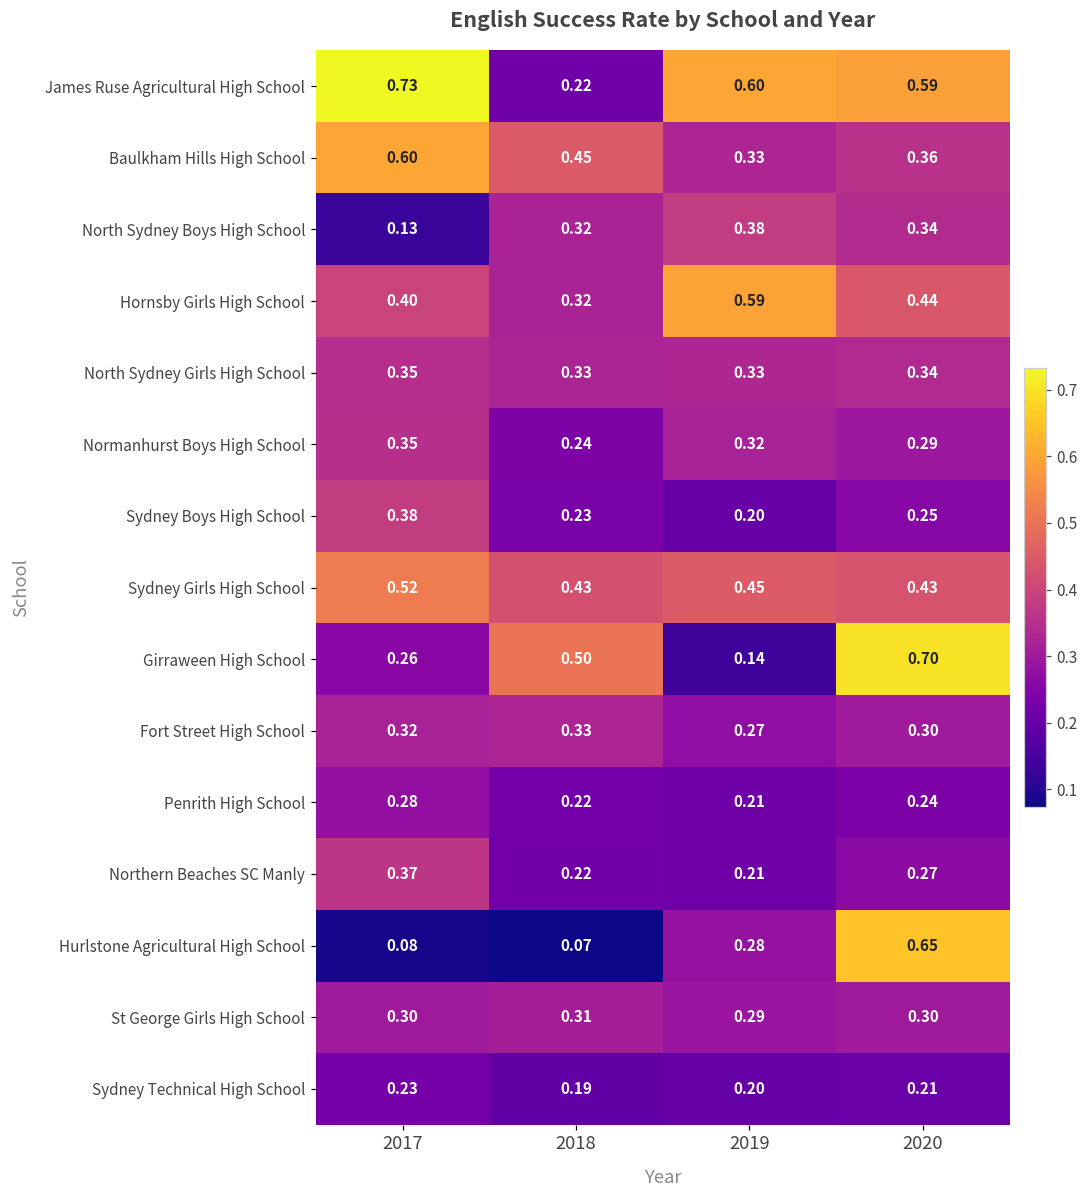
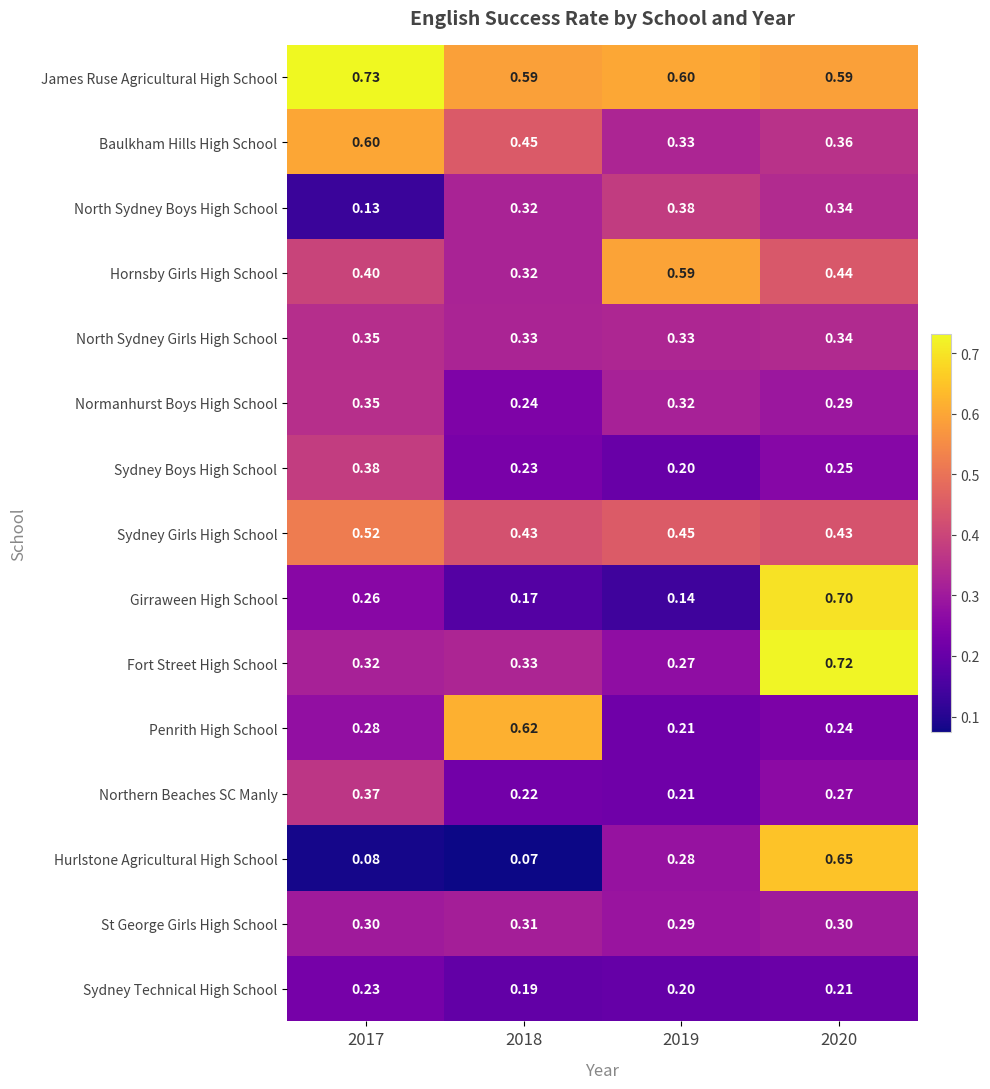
James Ruse Agricultural High School, 2018: 0.22 -> 0.59
Girraween High School, 2018: 0.50 -> 0.17
Fort Street High School, 2020: 0.30 -> 0.72
Penrith High School, 2018: 0.22 -> 0.62
